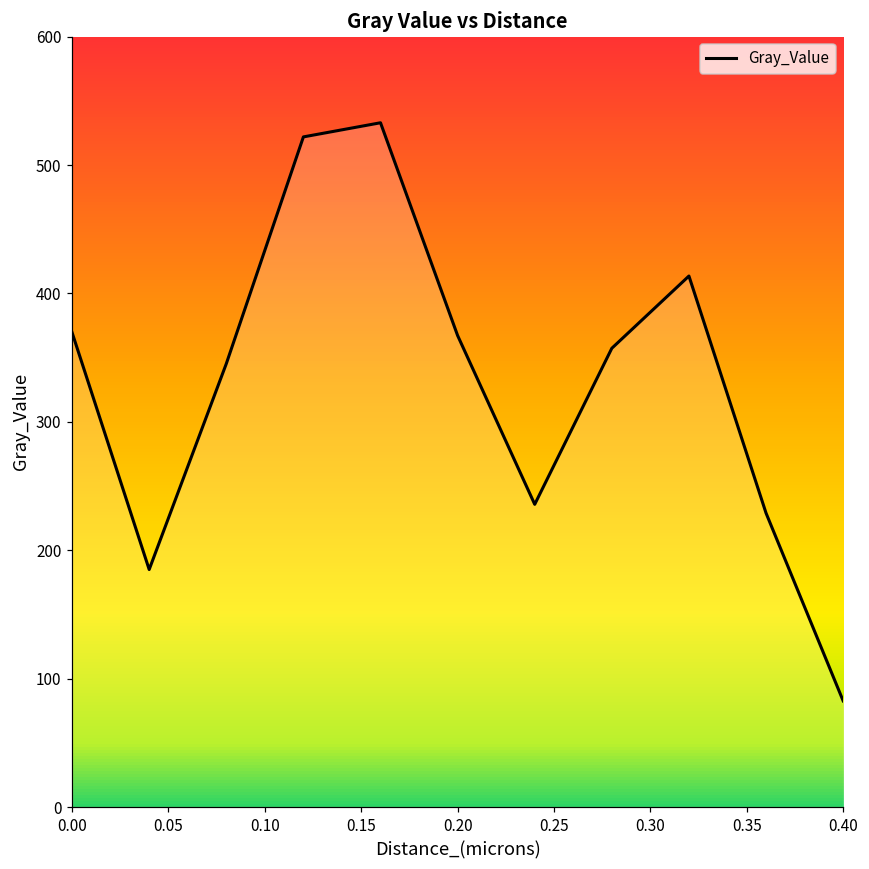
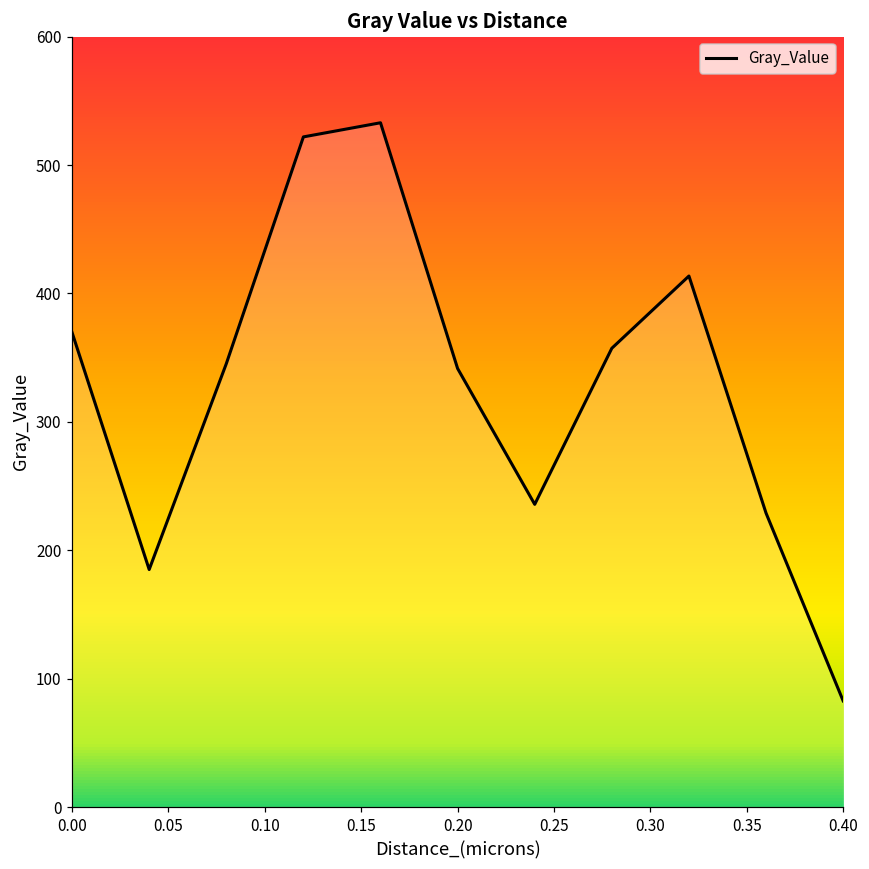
0.20: 367 -> 342
